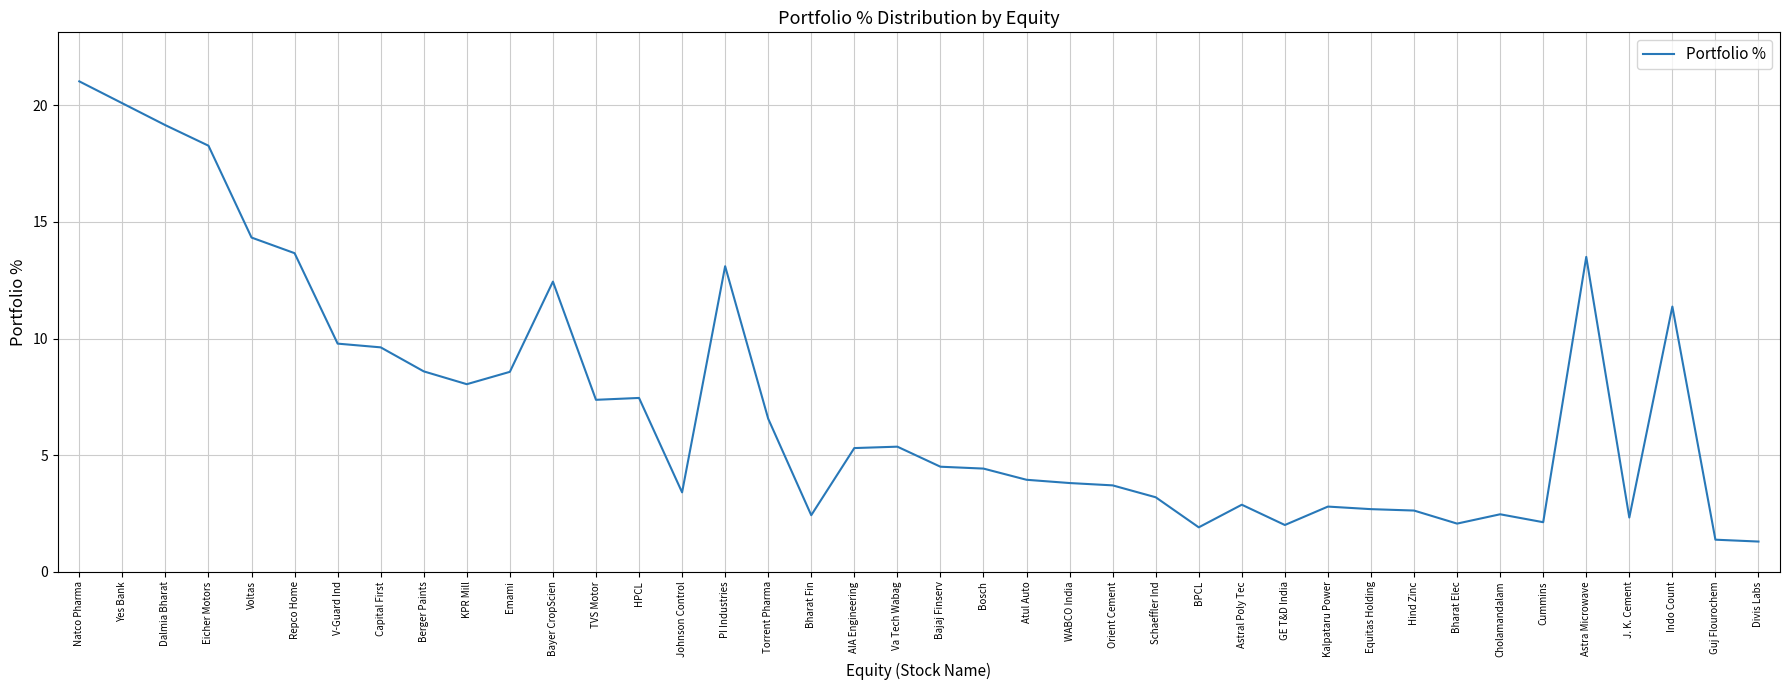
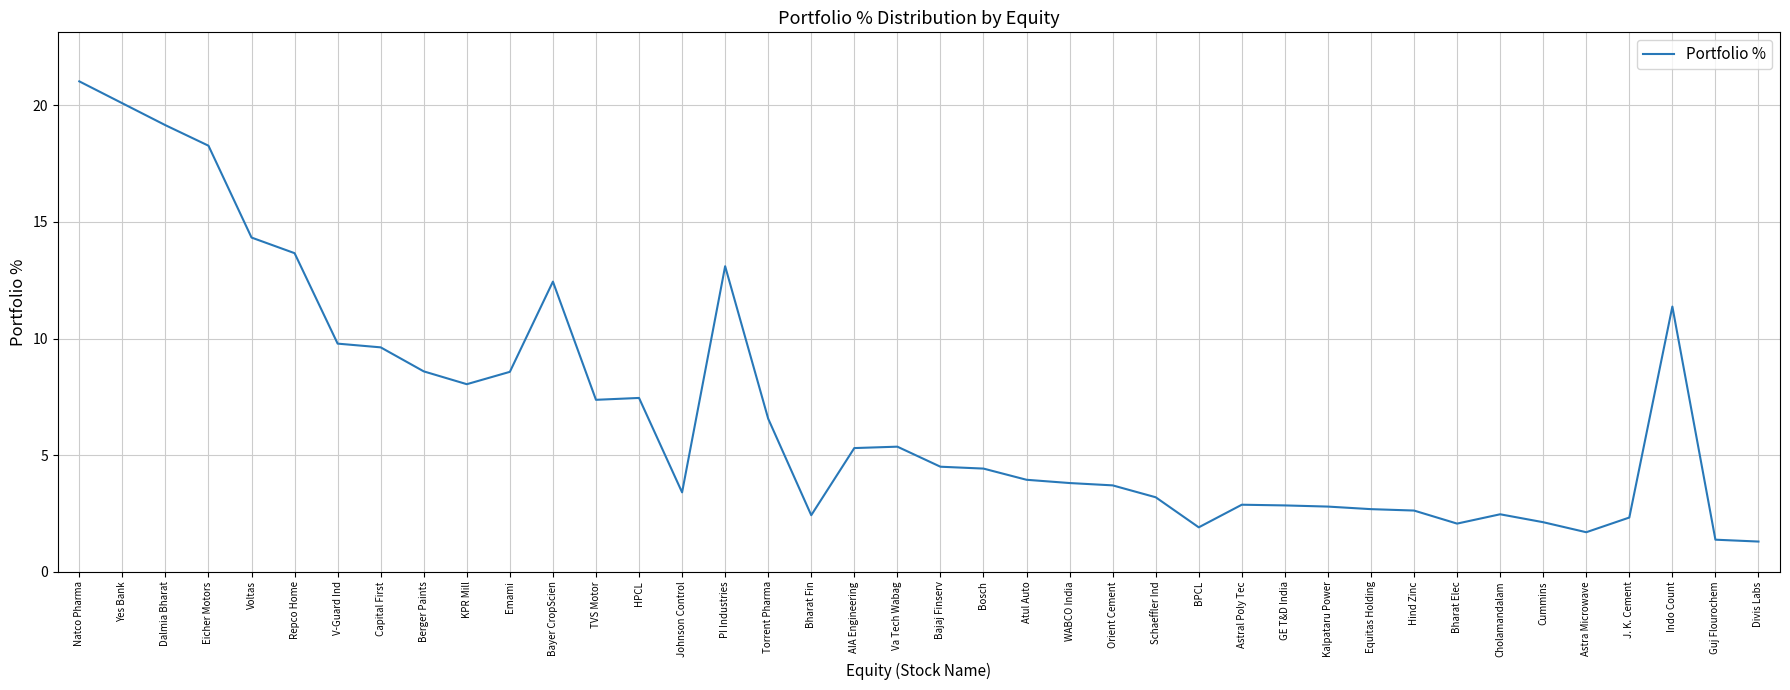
GE T&D India: 2.0 -> 2.8
Astra Microwave: 13.5 -> 1.7
